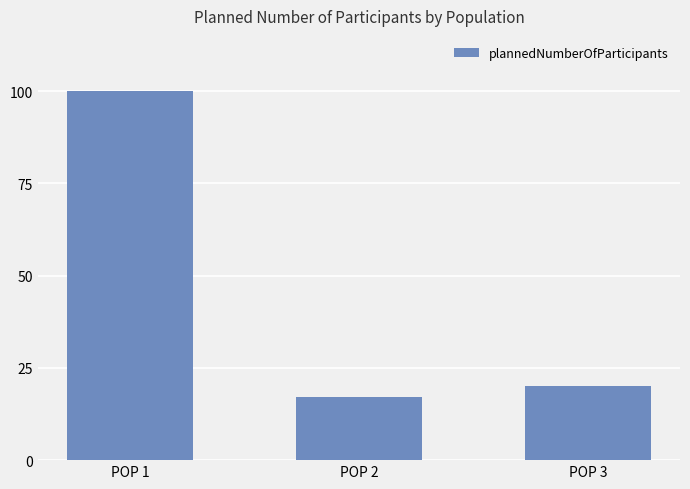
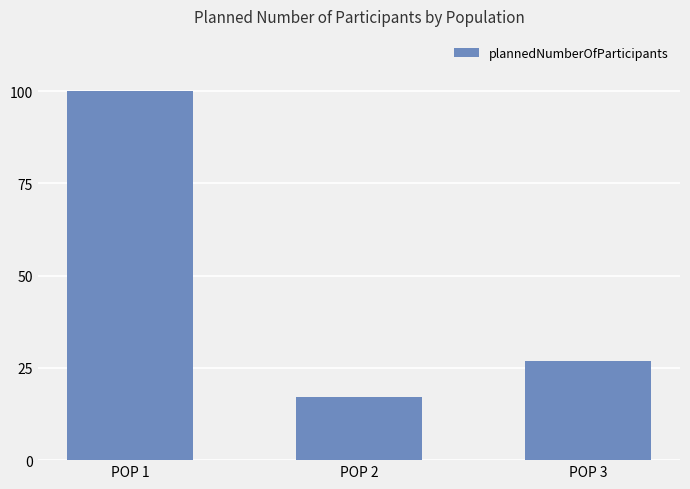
POP 3: 20 -> 27
